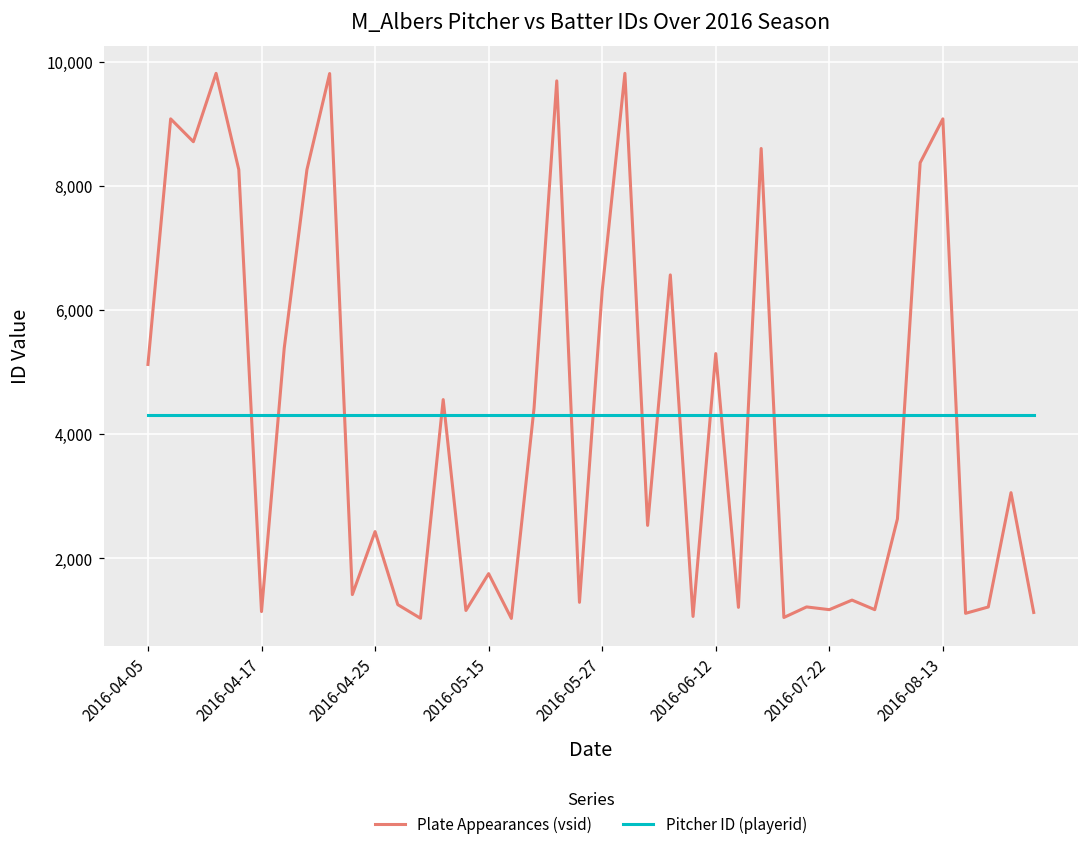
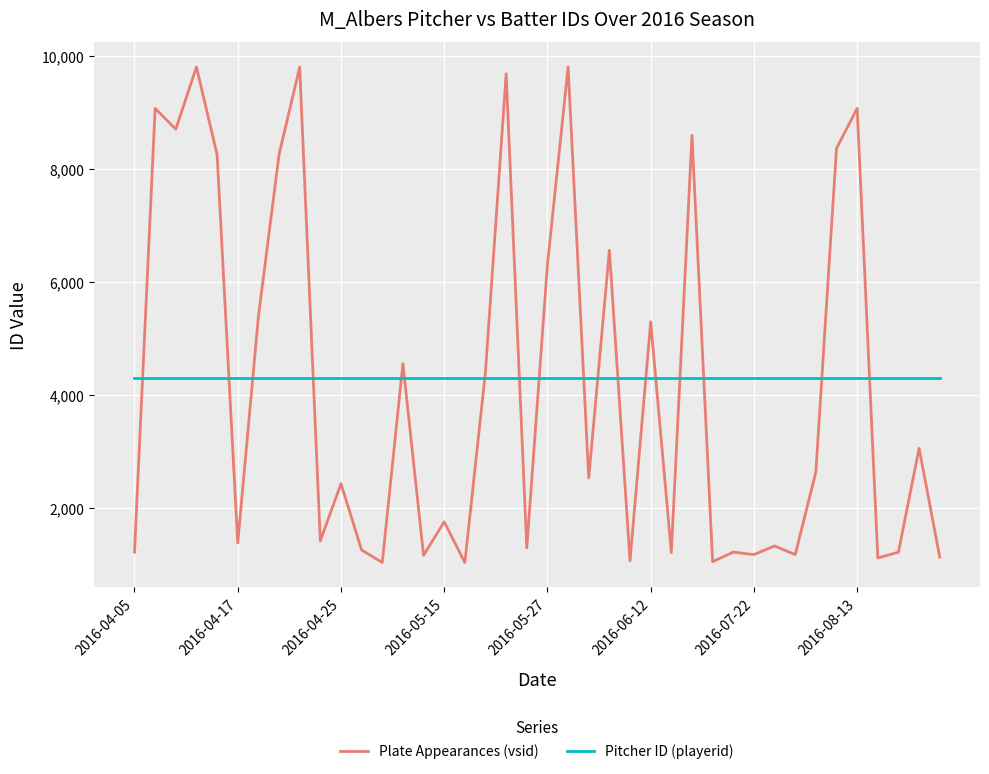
Plate Appearances (vsid), 2016-04-05: 5,100 -> 1,200
Plate Appearances (vsid), 2016-04-17: 1,100 -> 1,400
